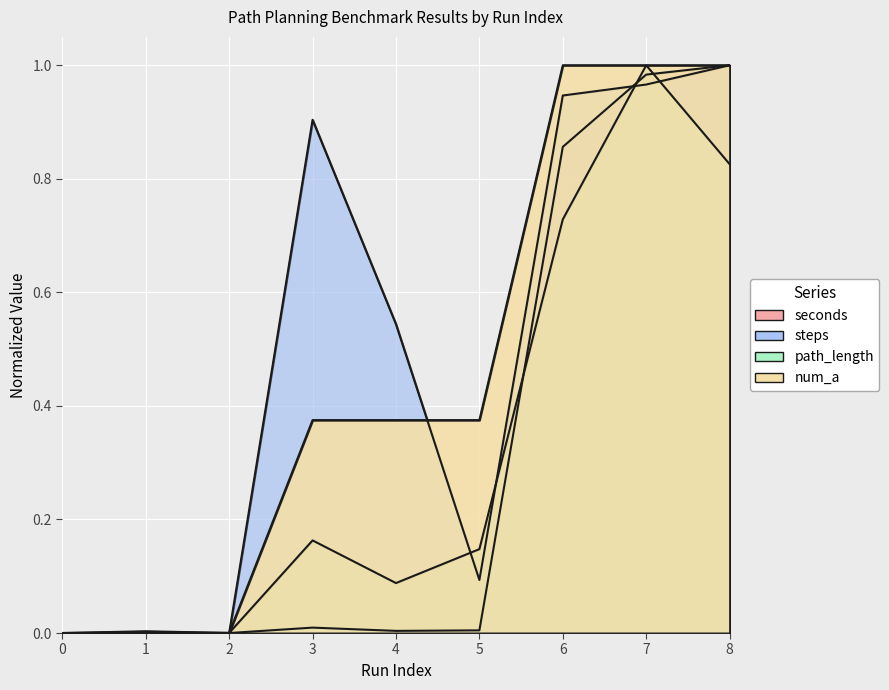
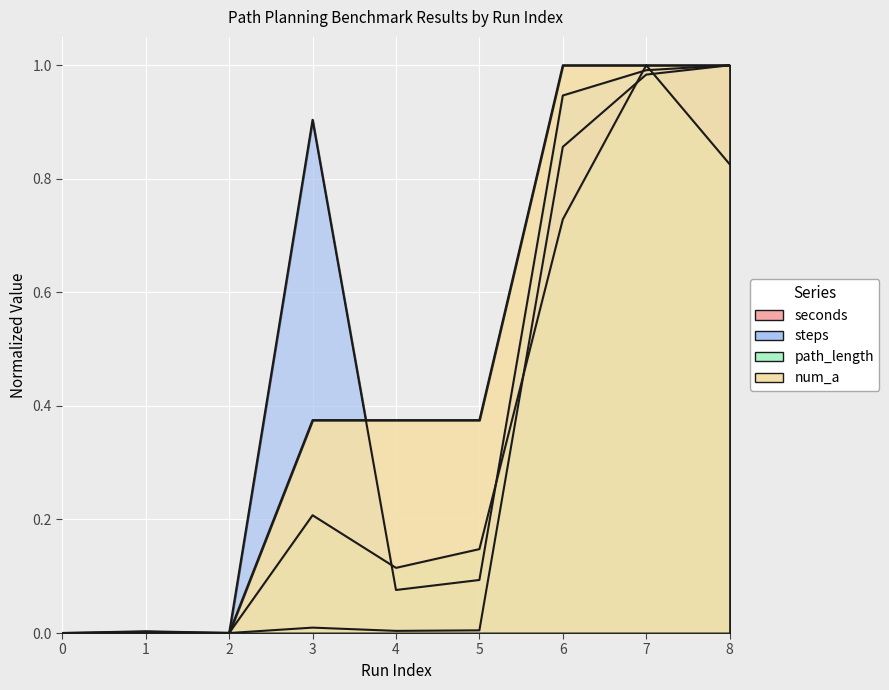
path_length, 3: 0.16 -> 0.21
steps, 4: 0.54 -> 0.08
path_length, 4: 0.09 -> 0.11
steps, 7: 0.97 -> 0.99
